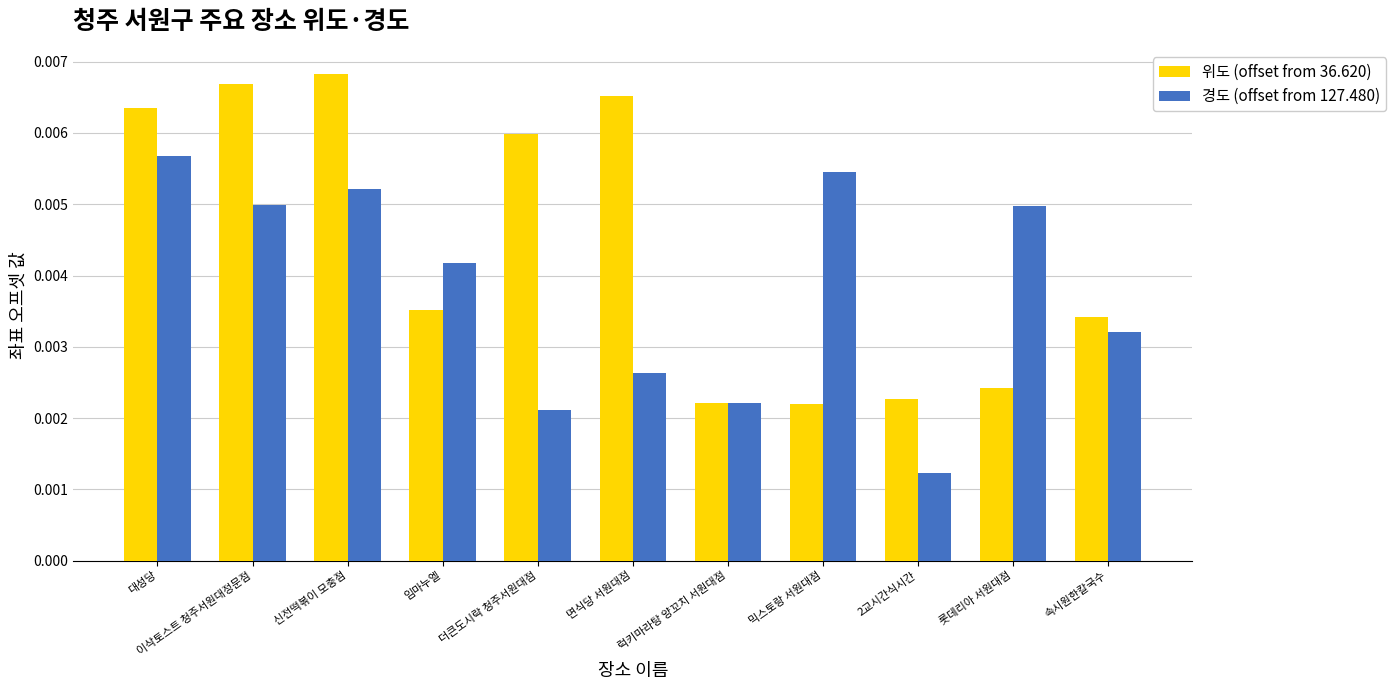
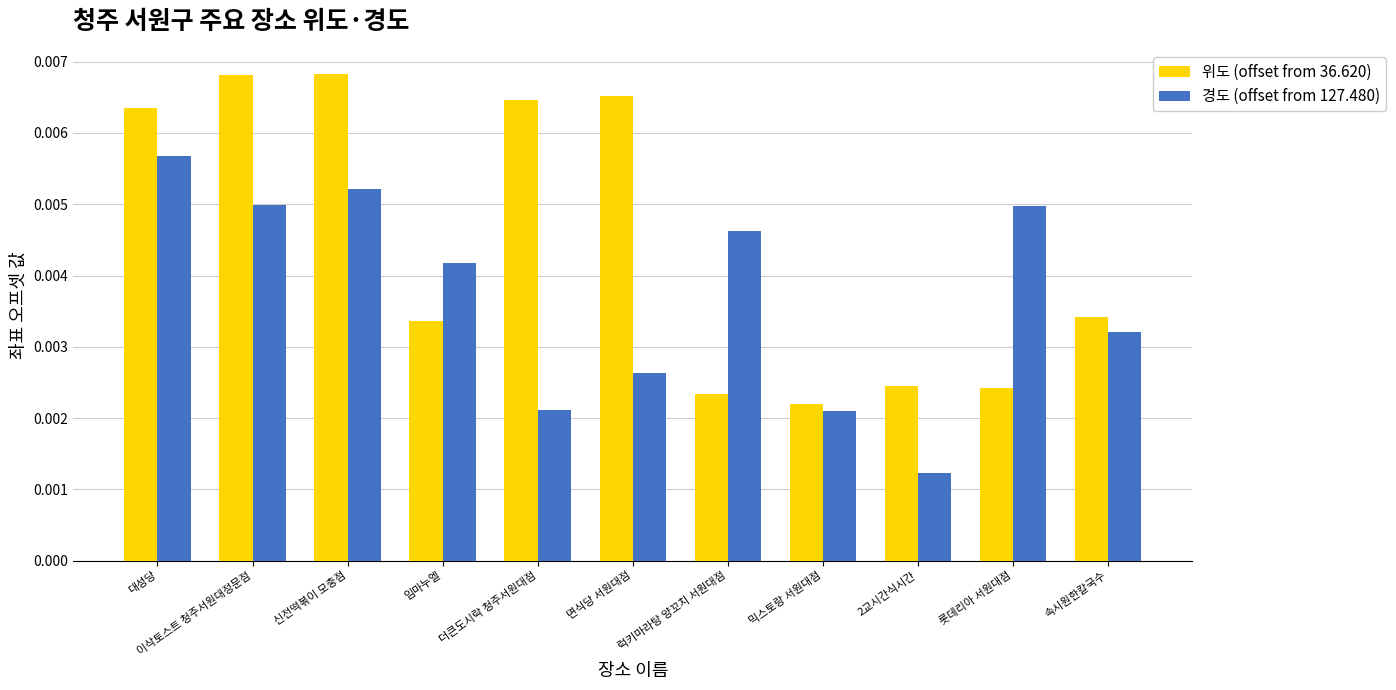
위도 (offset from 36.620), 이삭토스트 청주서원대정문점: 0.0067 -> 0.0068
위도 (offset from 36.620), 임마누엘: 0.0035 -> 0.0034
위도 (offset from 36.620), 더큰도시락 청주서원대점: 0.0060 -> 0.0065
위도 (offset from 36.620), 럭키마라탕 양꼬치 서원대점: 0.0022 -> 0.0023
경도 (offset from 127.480), 럭키마라탕 양꼬치 서원대점: 0.0022 -> 0.0046
경도 (offset from 127.480), 믹스토랑 서원대점: 0.0055 -> 0.0021
위도 (offset from 36.620), 2교시간식시간: 0.0023 -> 0.0024
